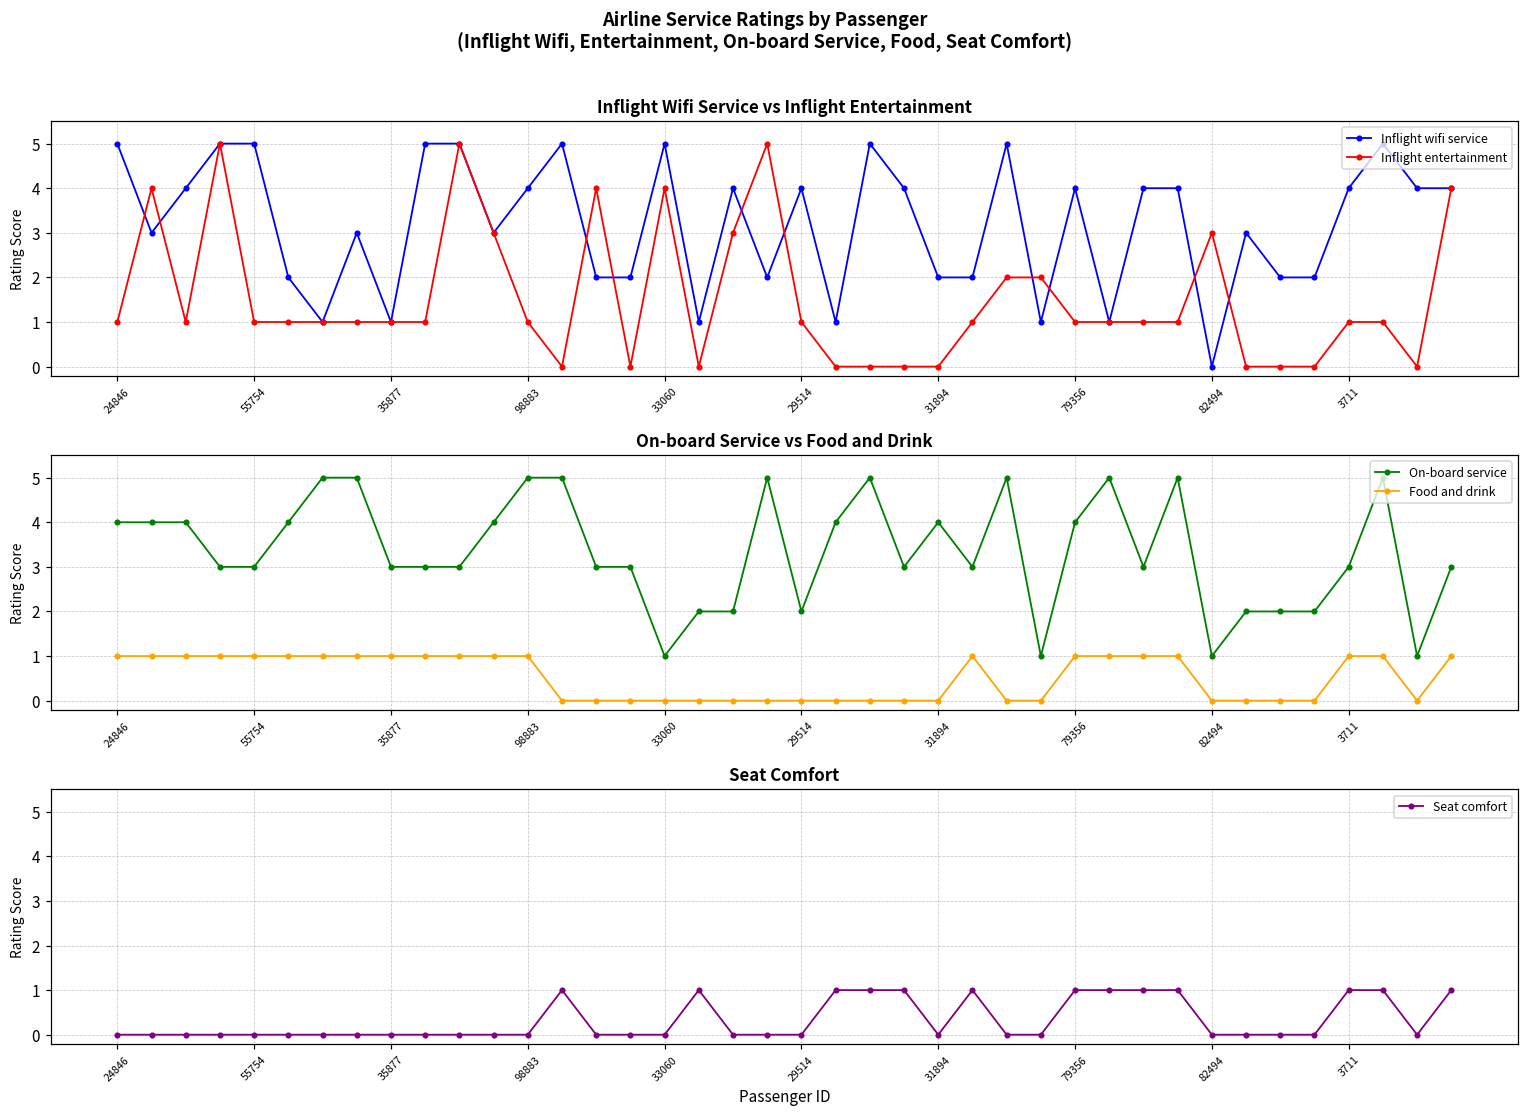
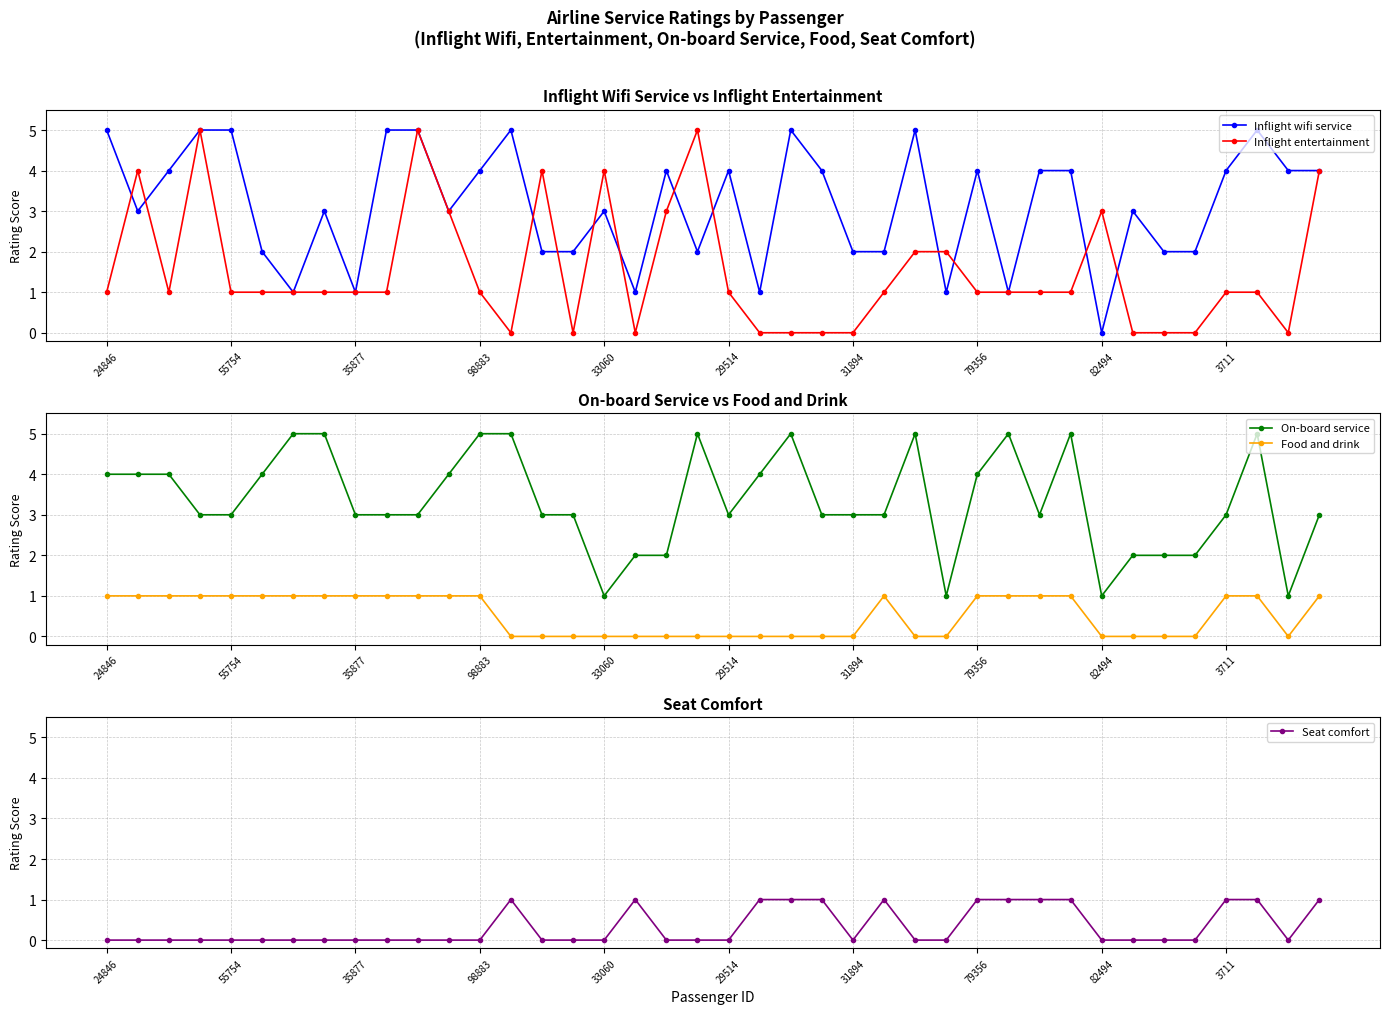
Inflight Wifi Service vs Inflight Entertainment, Inflight wifi service, 33060: 5 -> 3
On-board Service vs Food and Drink, On-board service, 29514: 2 -> 3
On-board Service vs Food and Drink, On-board service, 31894: 4 -> 3
